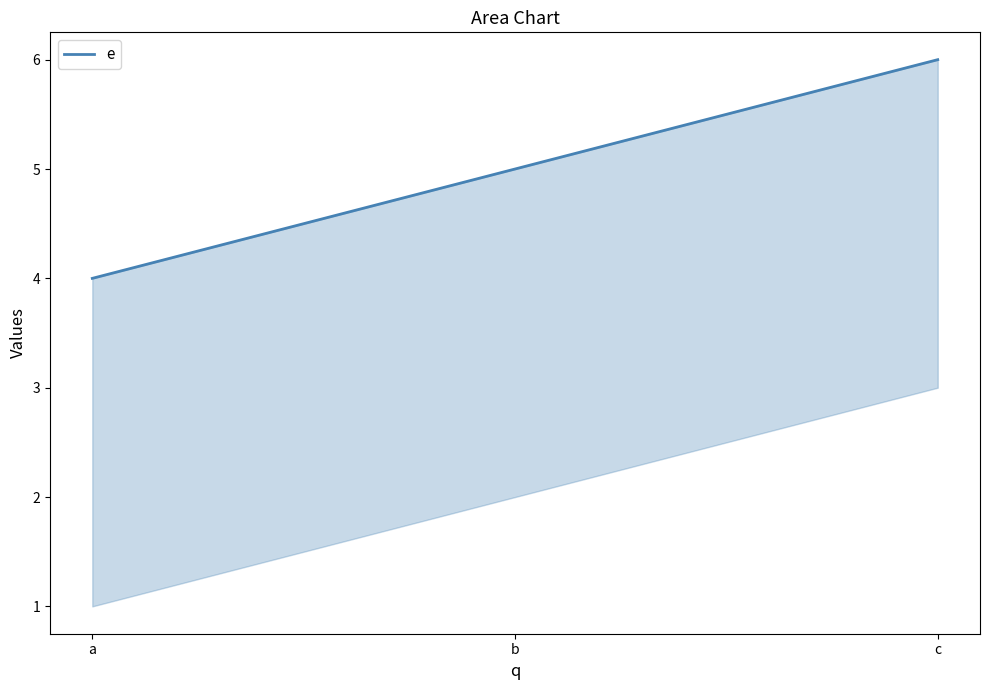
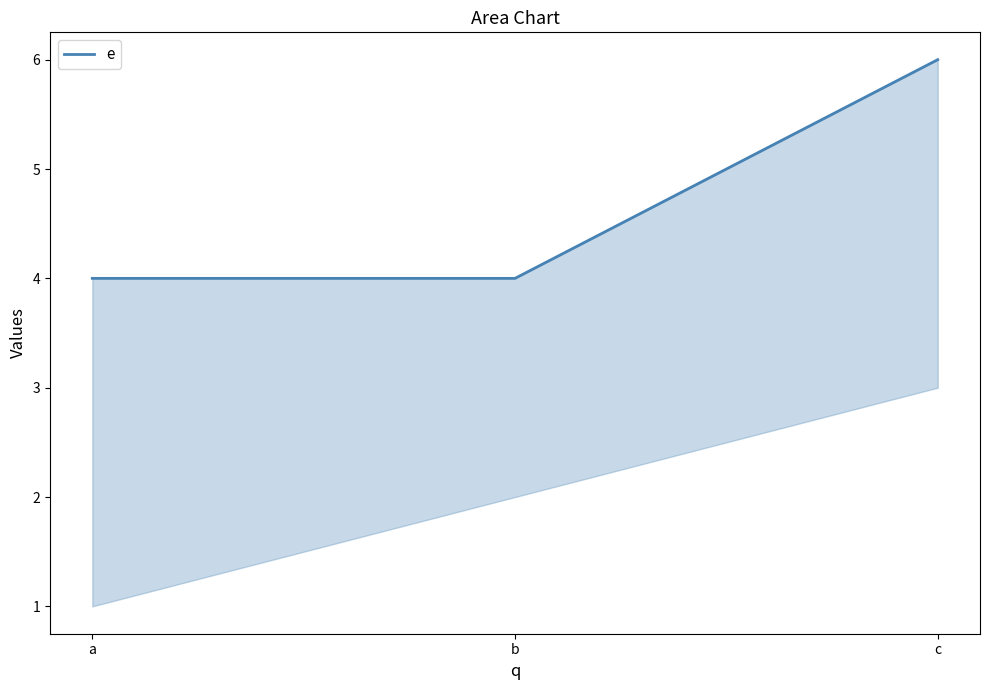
b: 5 -> 4
